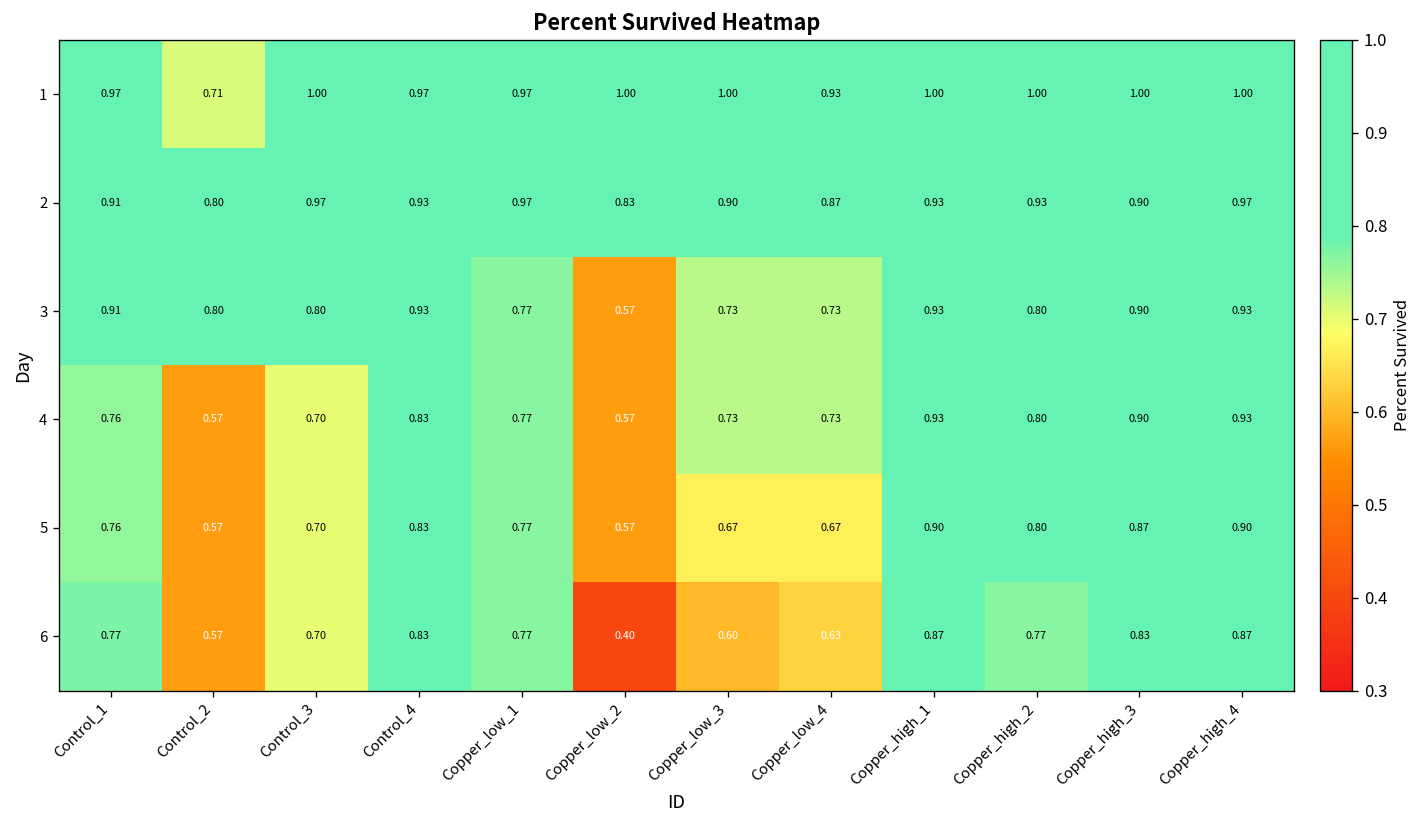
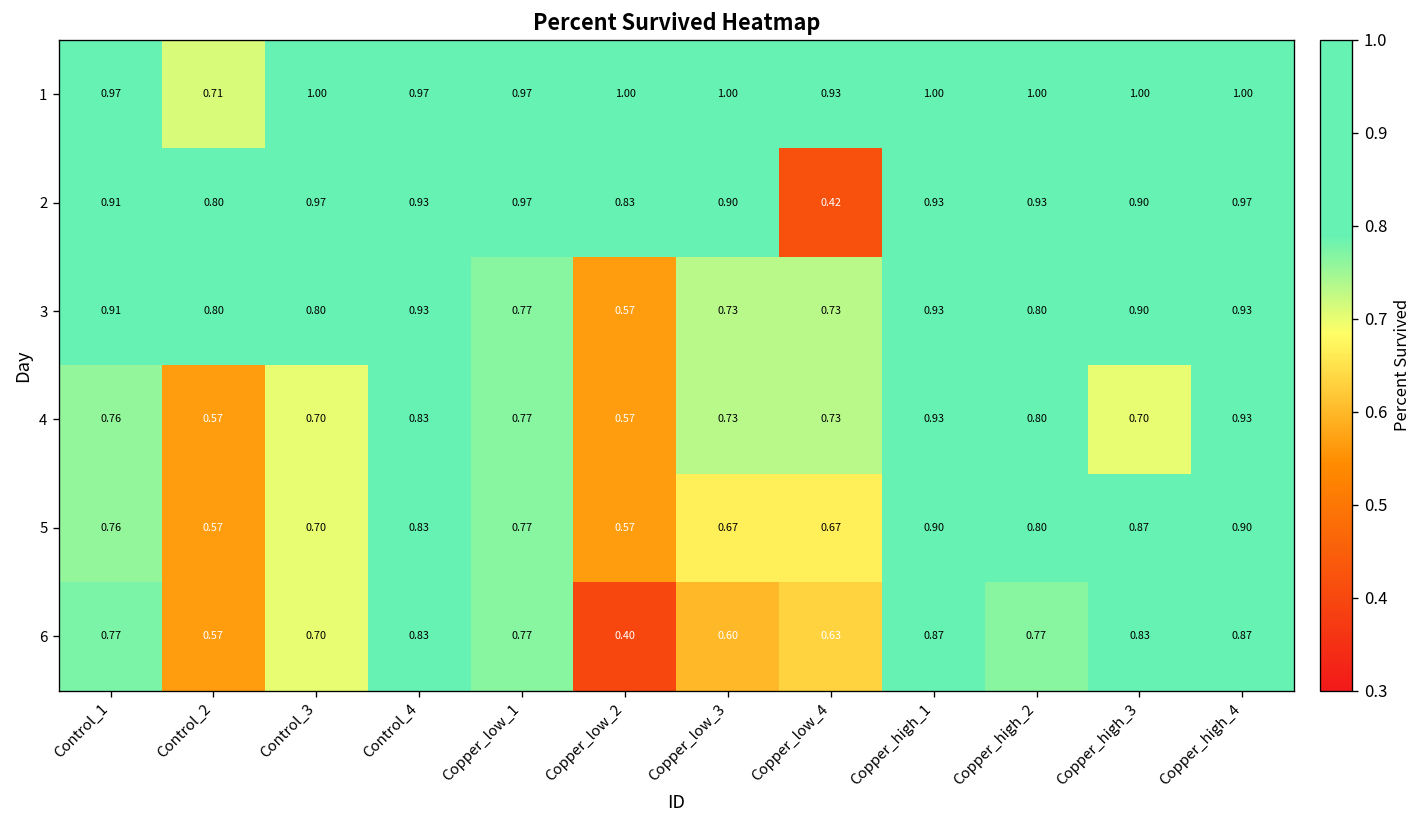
2, Copper_low_4: 0.87 -> 0.42
4, Copper_high_3: 0.90 -> 0.70
